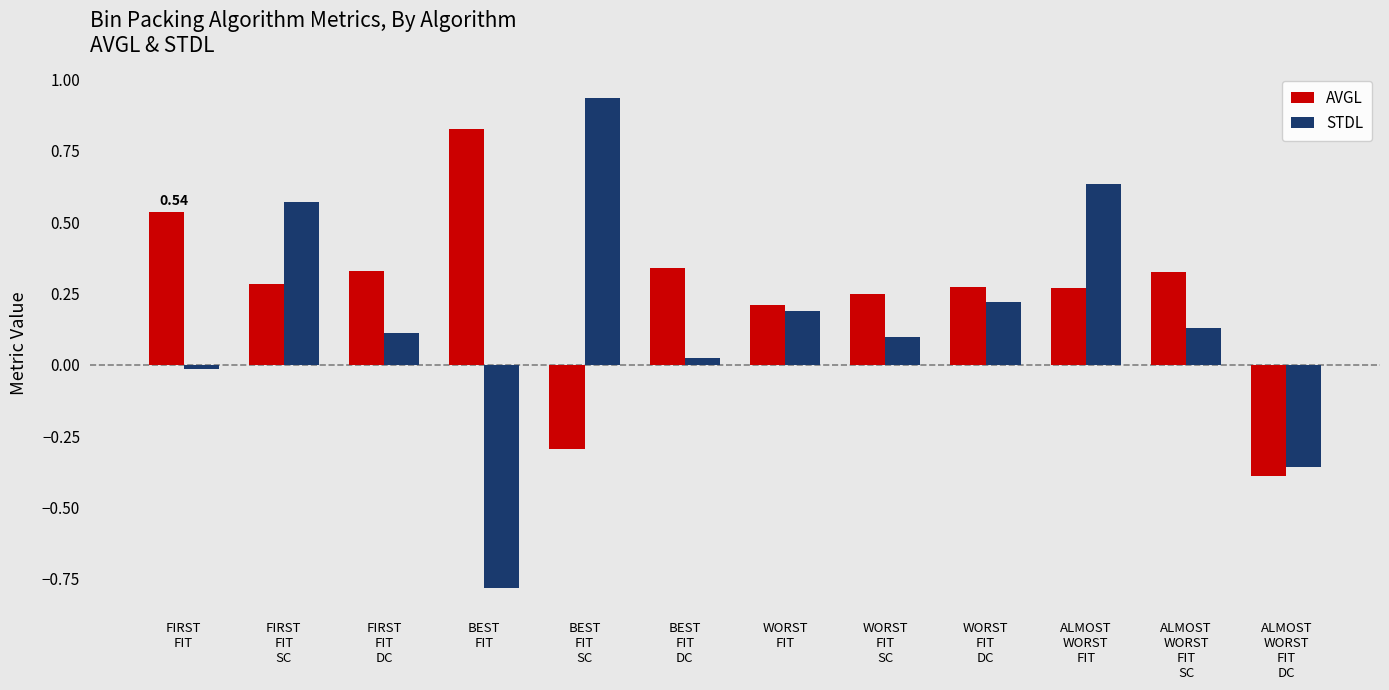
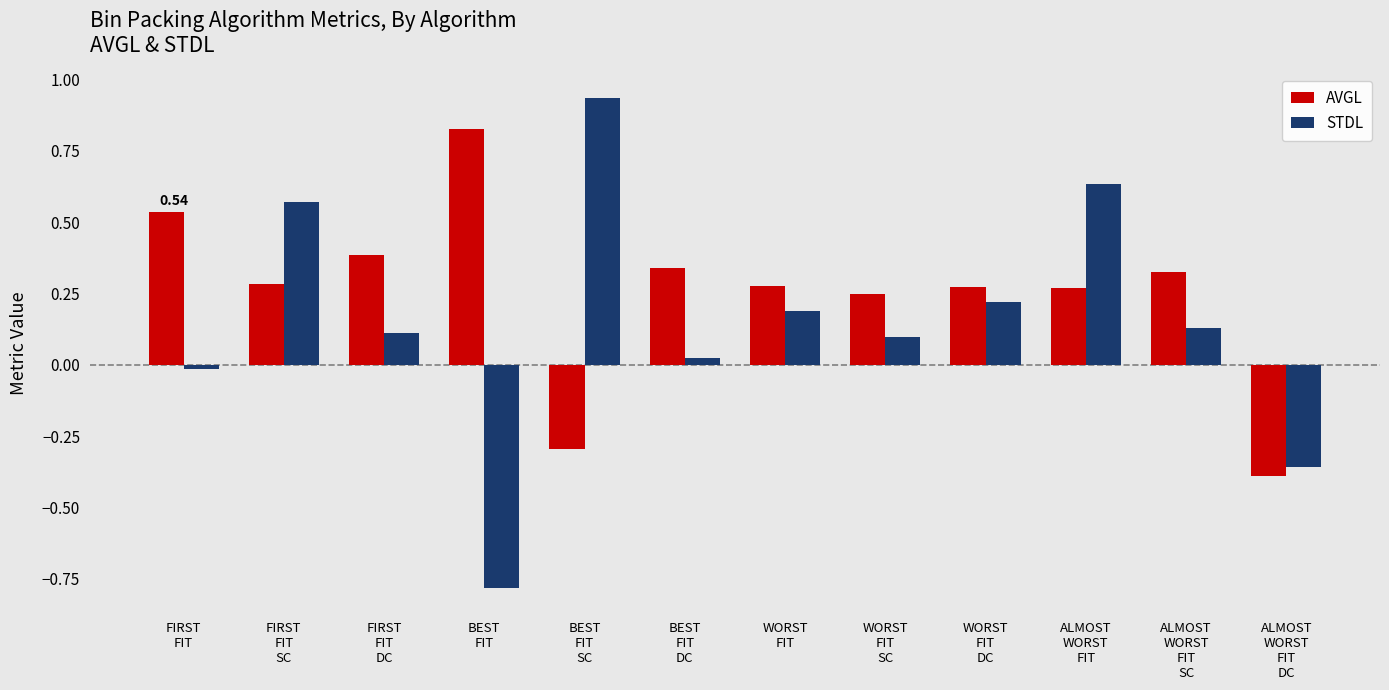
AVGL, FIRST FIT DC: 0.33 -> 0.38
AVGL, WORST FIT: 0.21 -> 0.28
